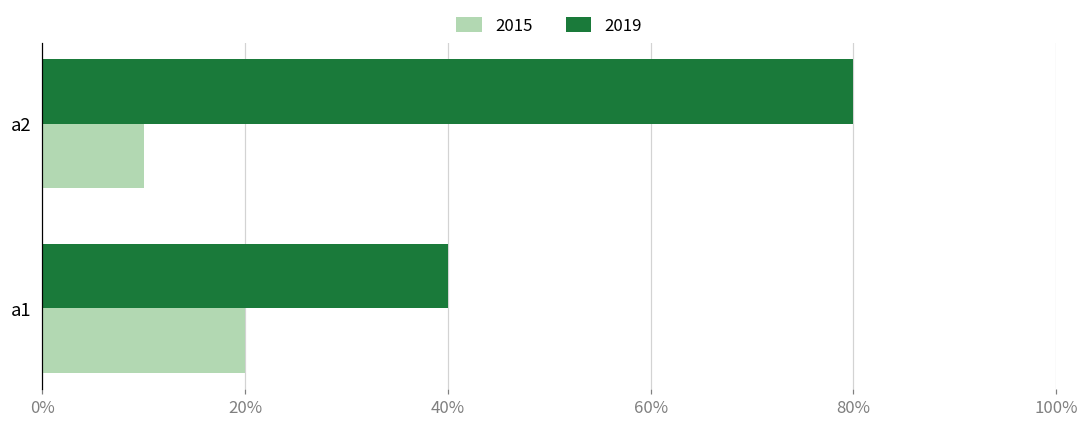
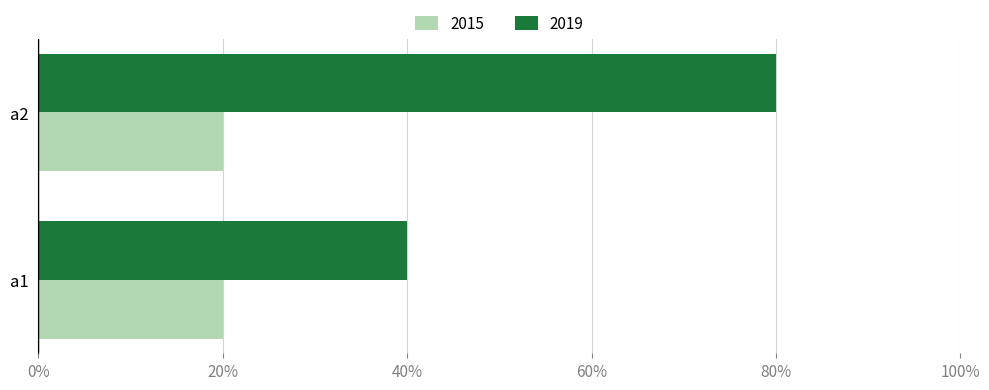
2015, a2: 10% -> 20%
